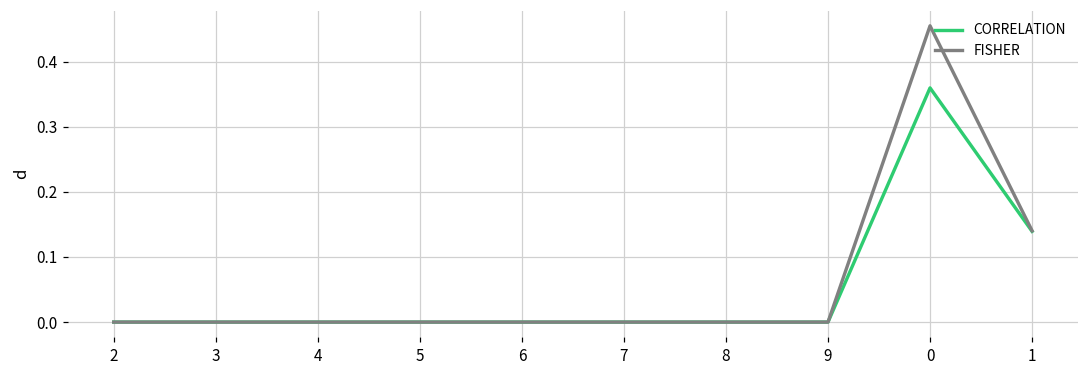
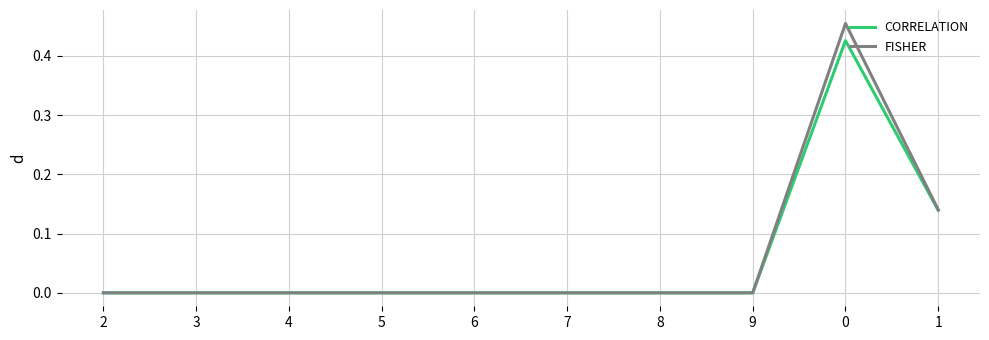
CORRELATION, 0: 0.36 -> 0.43
